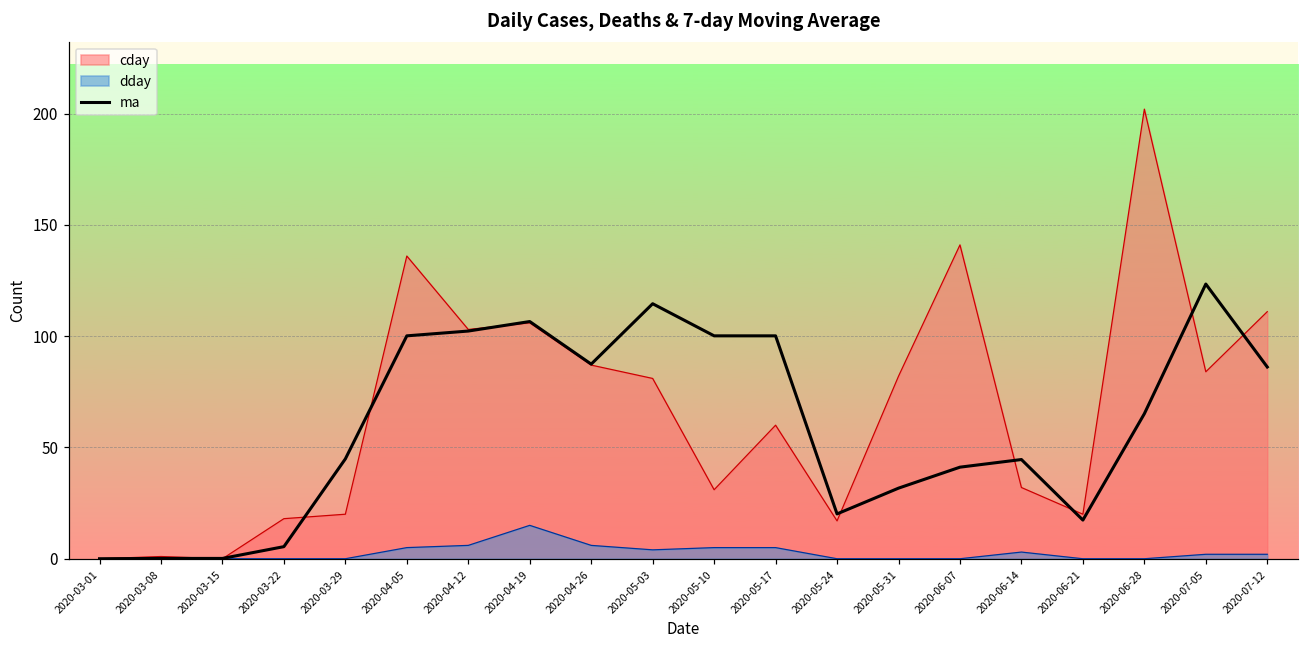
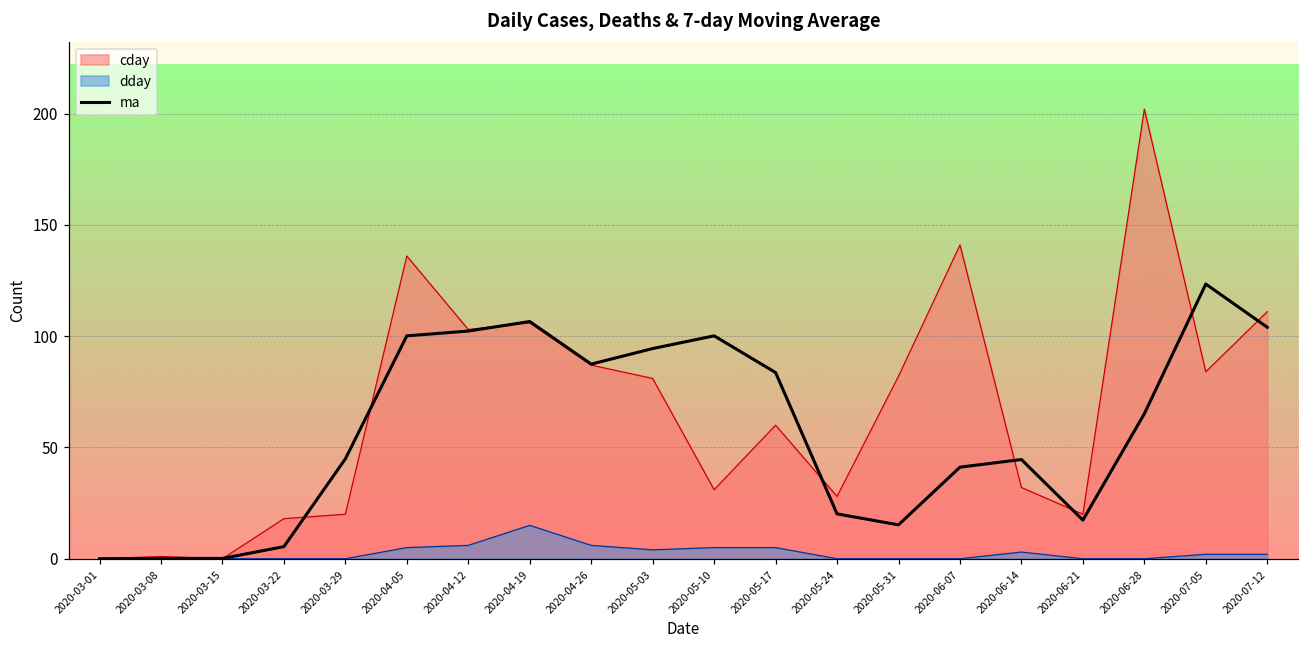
ma, 2020-05-03: 115 -> 94
ma, 2020-05-17: 100 -> 84
cday, 2020-05-24: 17 -> 28
ma, 2020-05-31: 32 -> 15
ma, 2020-07-12: 86 -> 104
